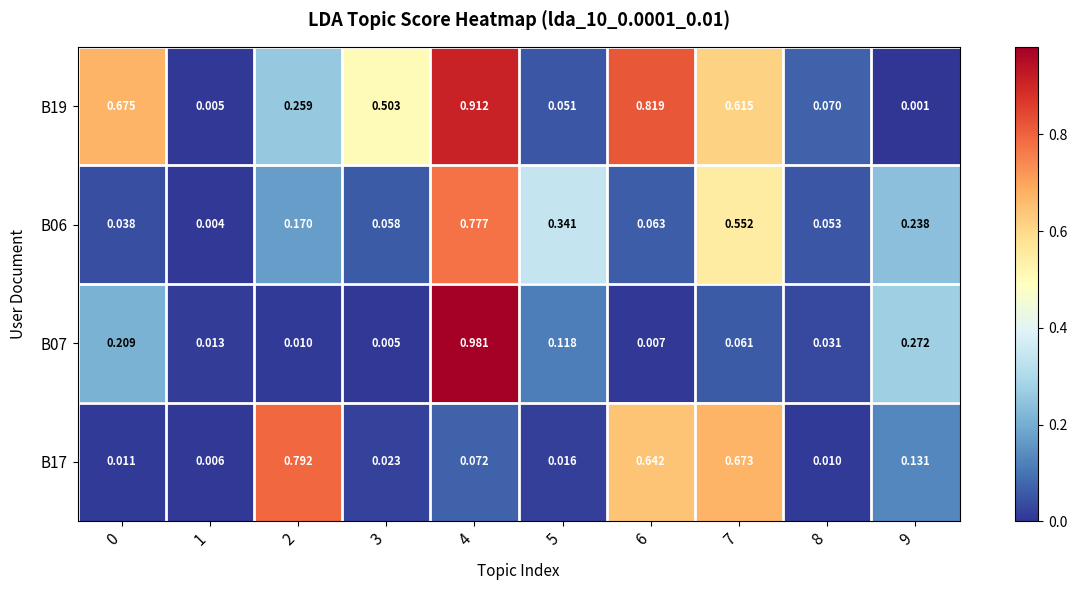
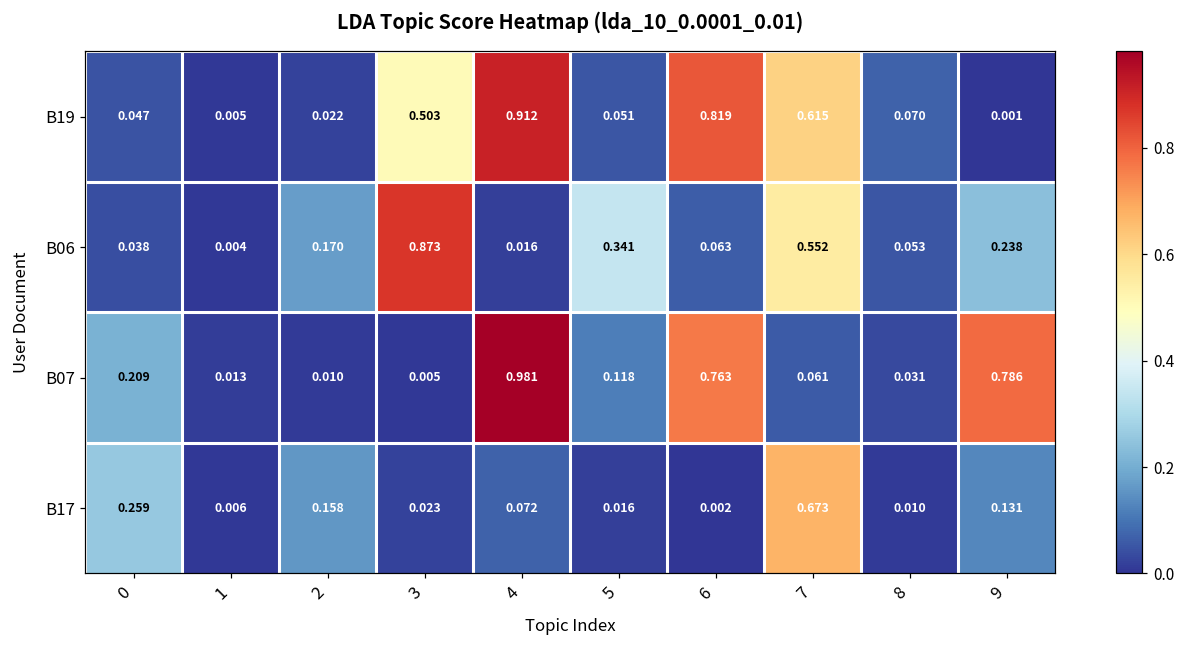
B19, 0: 0.675 -> 0.047
B19, 2: 0.259 -> 0.022
B06, 3: 0.058 -> 0.873
B06, 4: 0.777 -> 0.016
B07, 6: 0.007 -> 0.763
B07, 9: 0.272 -> 0.786
B17, 0: 0.011 -> 0.259
B17, 2: 0.792 -> 0.158
B17, 6: 0.642 -> 0.002
